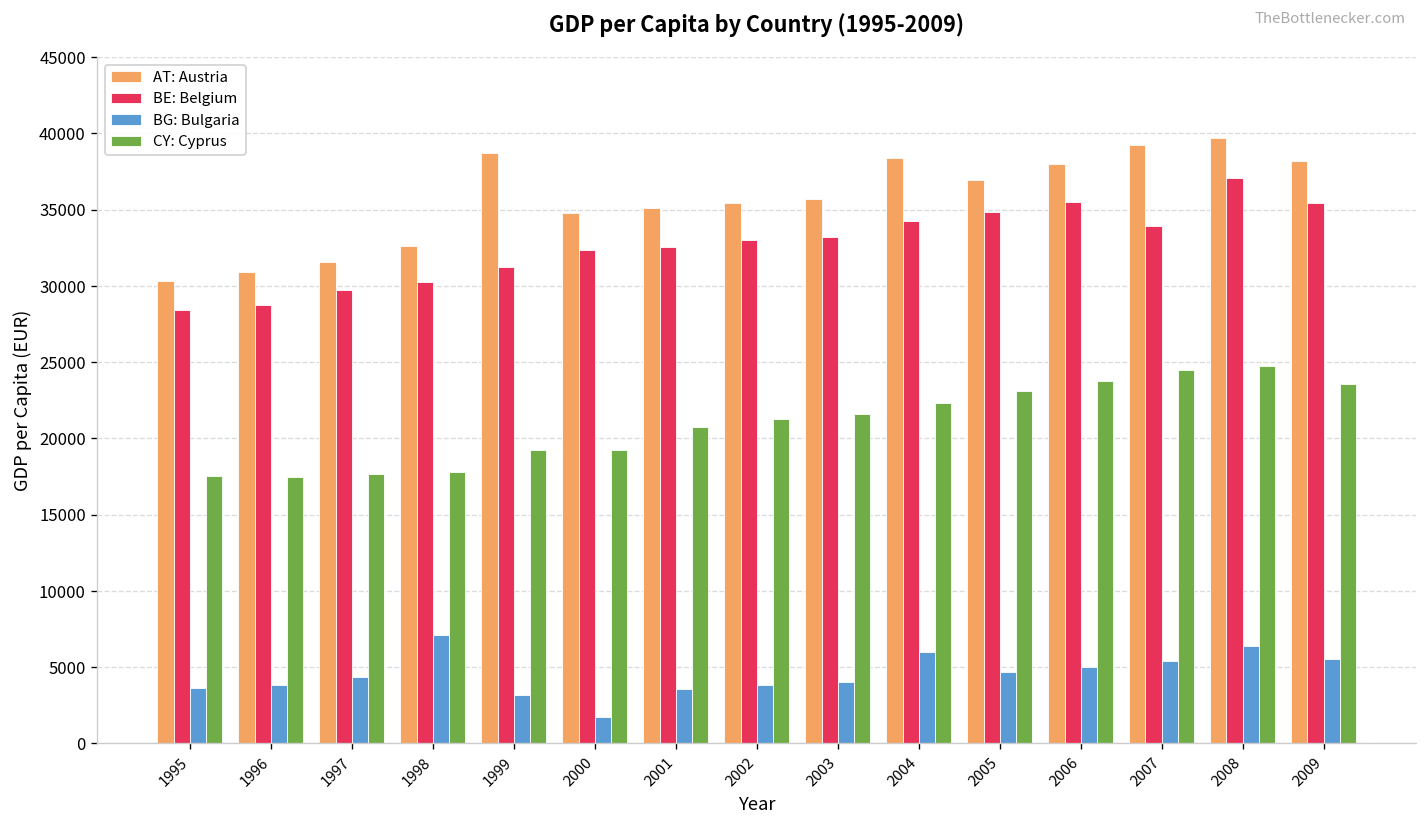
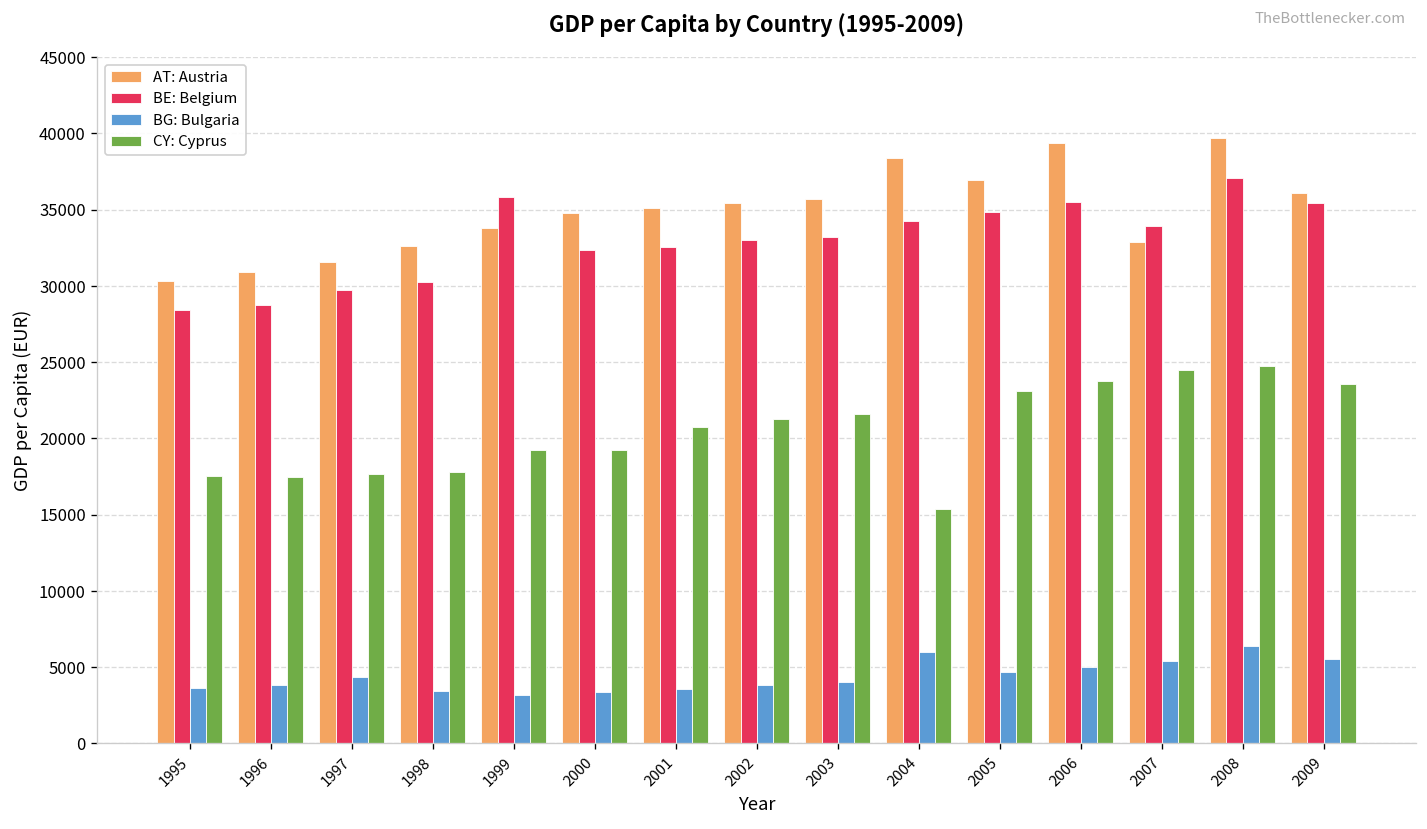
BG: Bulgaria, 1998: 7100 -> 3500
AT: Austria, 1999: 38700 -> 33800
BE: Belgium, 1999: 31300 -> 35800
BG: Bulgaria, 2000: 1700 -> 3400
CY: Cyprus, 2004: 22400 -> 15400
AT: Austria, 2006: 38000 -> 39400
AT: Austria, 2007: 39300 -> 32900
AT: Austria, 2009: 38200 -> 36100
